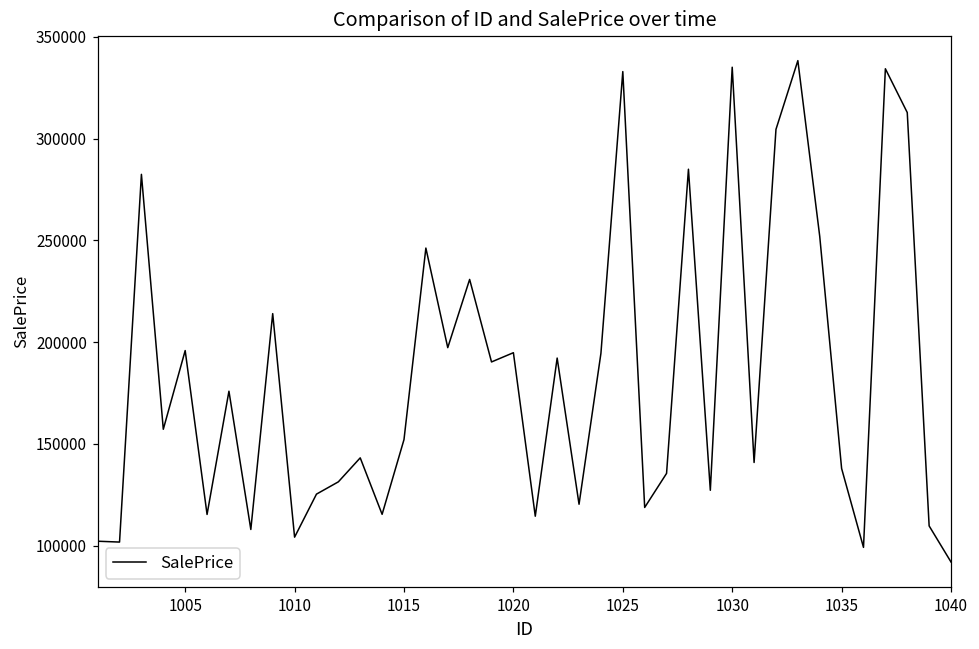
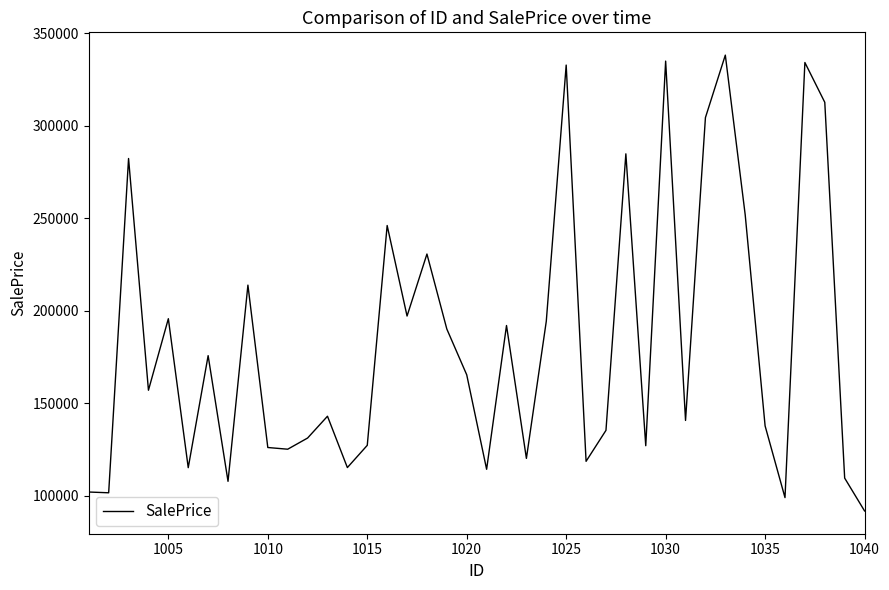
1010: 104000 -> 126000
1015: 152000 -> 127000
1020: 195000 -> 165000
